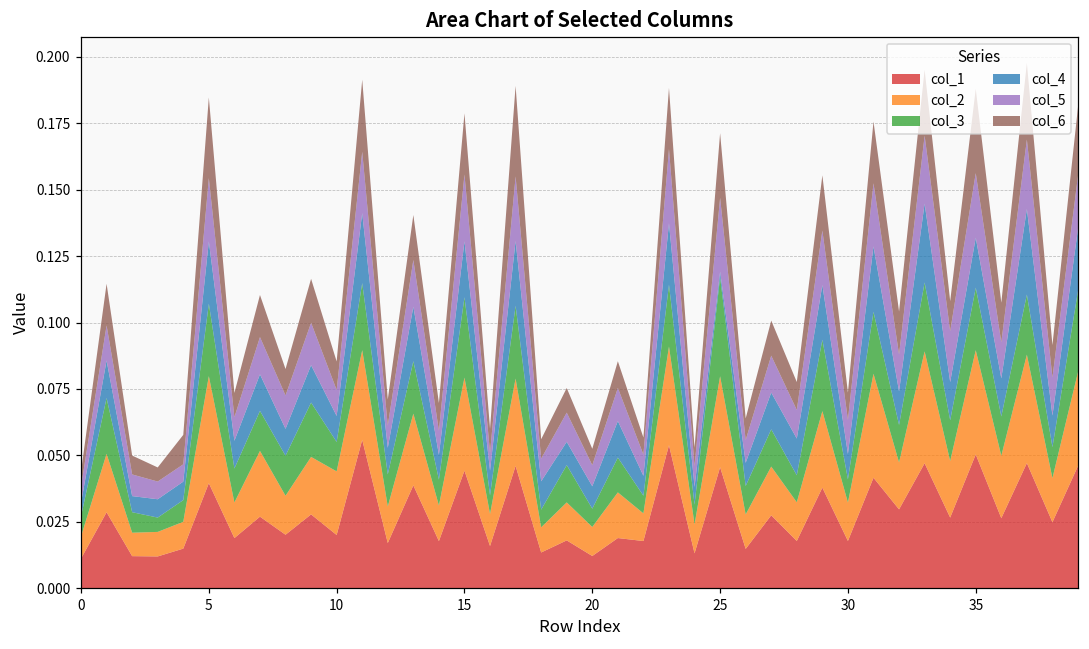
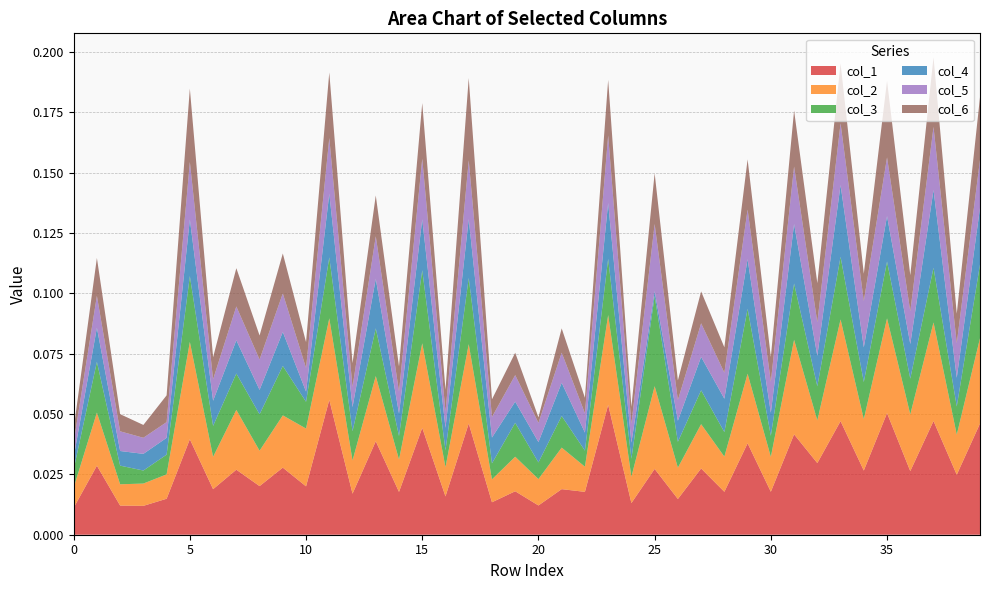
col_4, 10: 0.010 -> 0.004
col_6, 20: 0.006 -> 0.002
col_1, 25: 0.046 -> 0.027
col_6, 25: 0.024 -> 0.021
